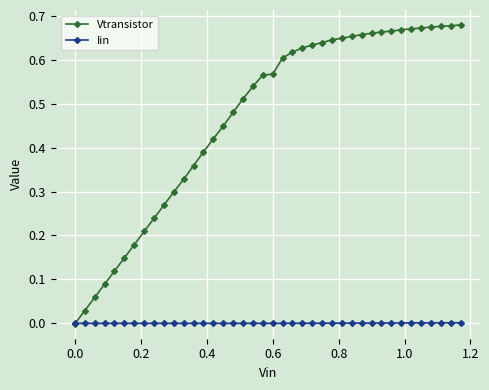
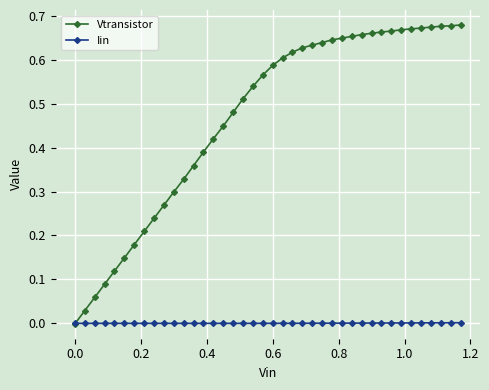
Vtransistor, 0.6: 0.57 -> 0.59
